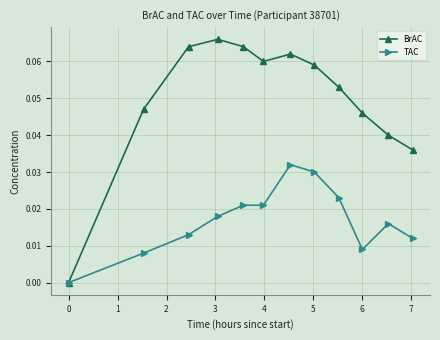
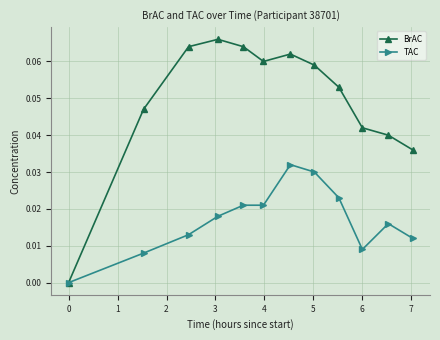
BrAC, 6: 0.046 -> 0.042
